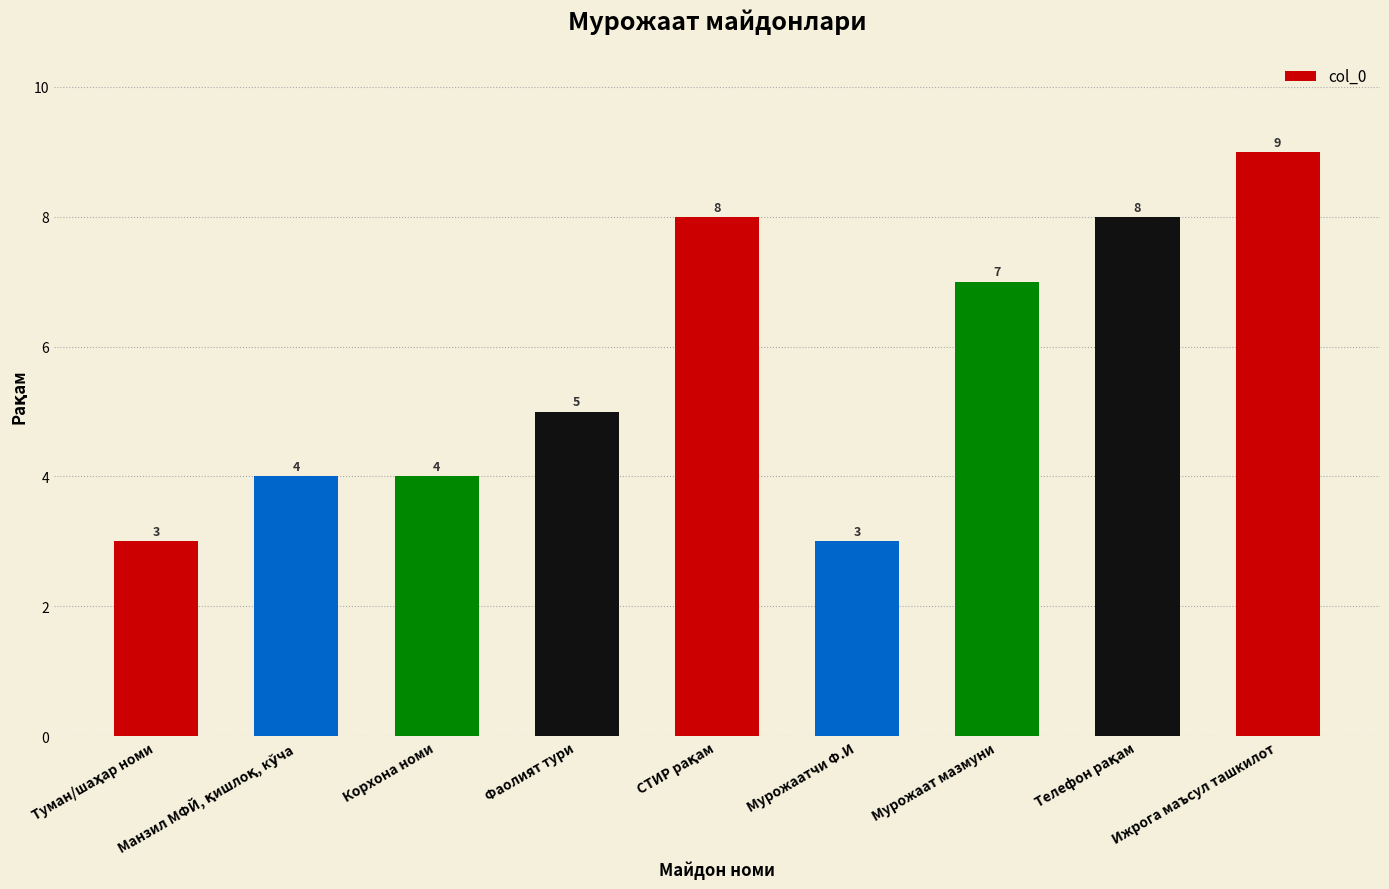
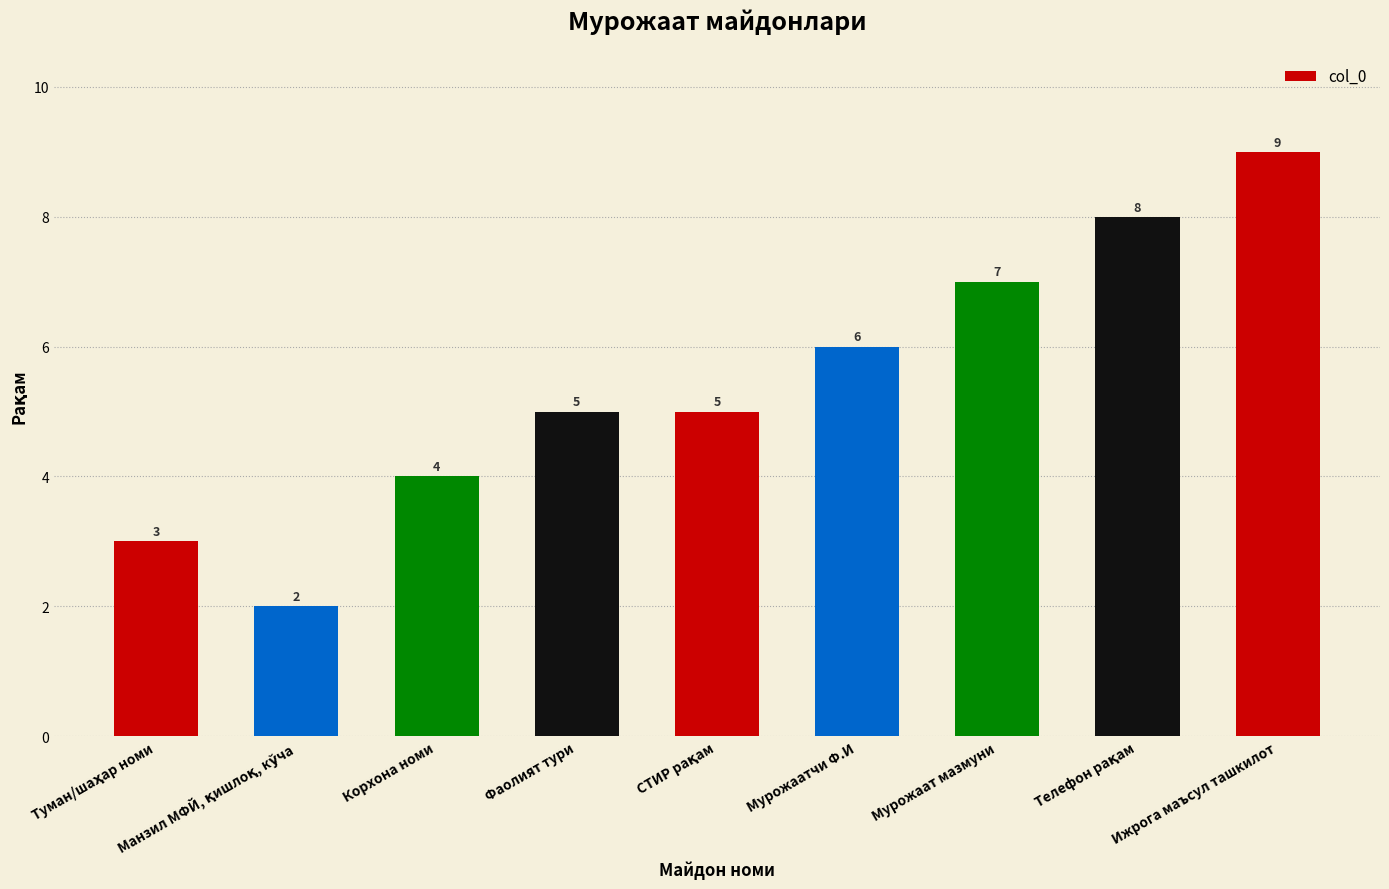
Манзил МФЙ, қишлоқ, кўча: 4 -> 2
СТИР рақам: 8 -> 5
Мурожаатчи Ф.И: 3 -> 6
